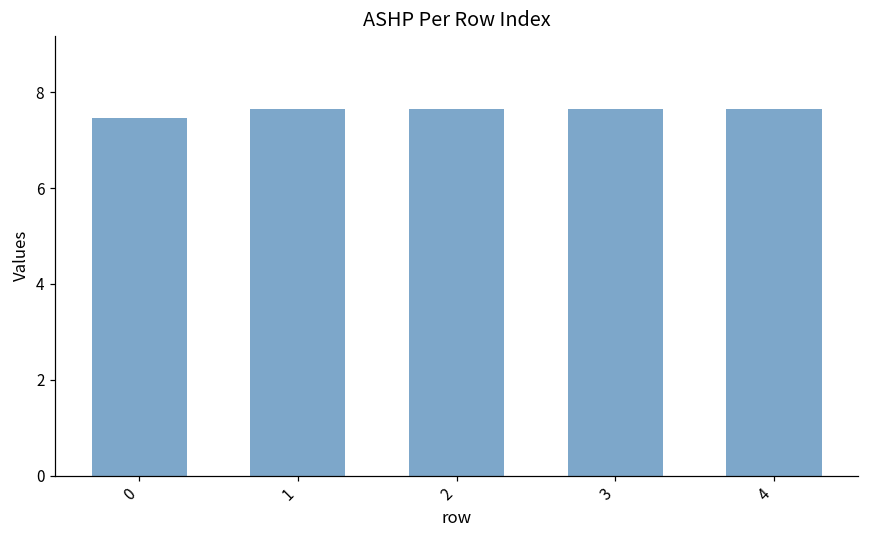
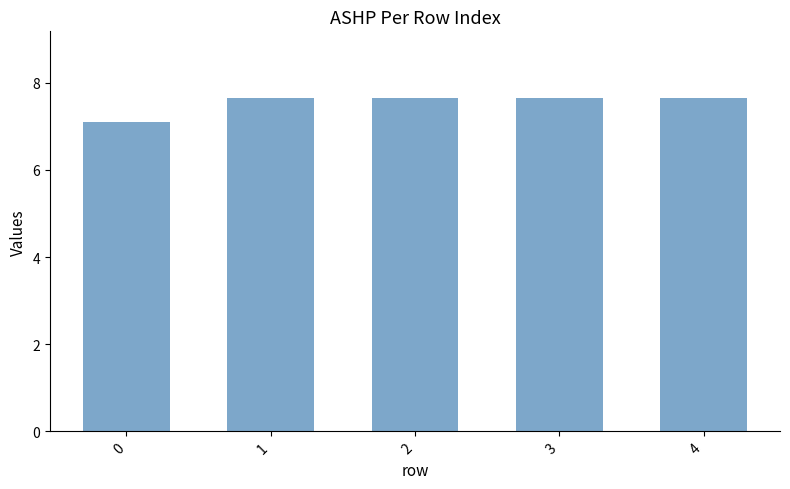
0: 7.5 -> 7.1
